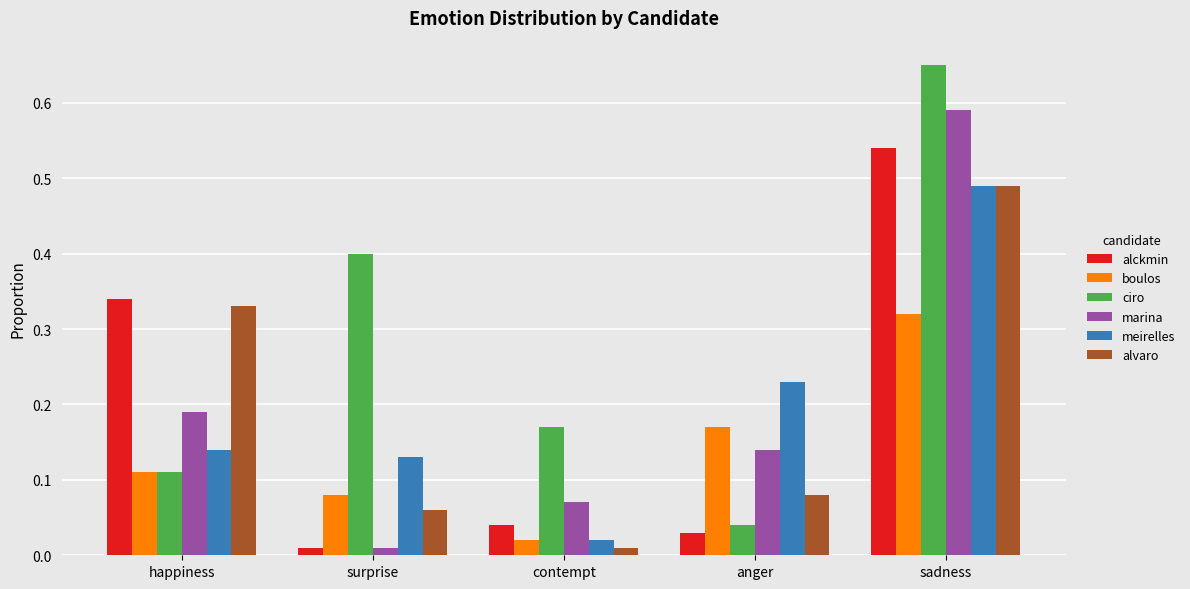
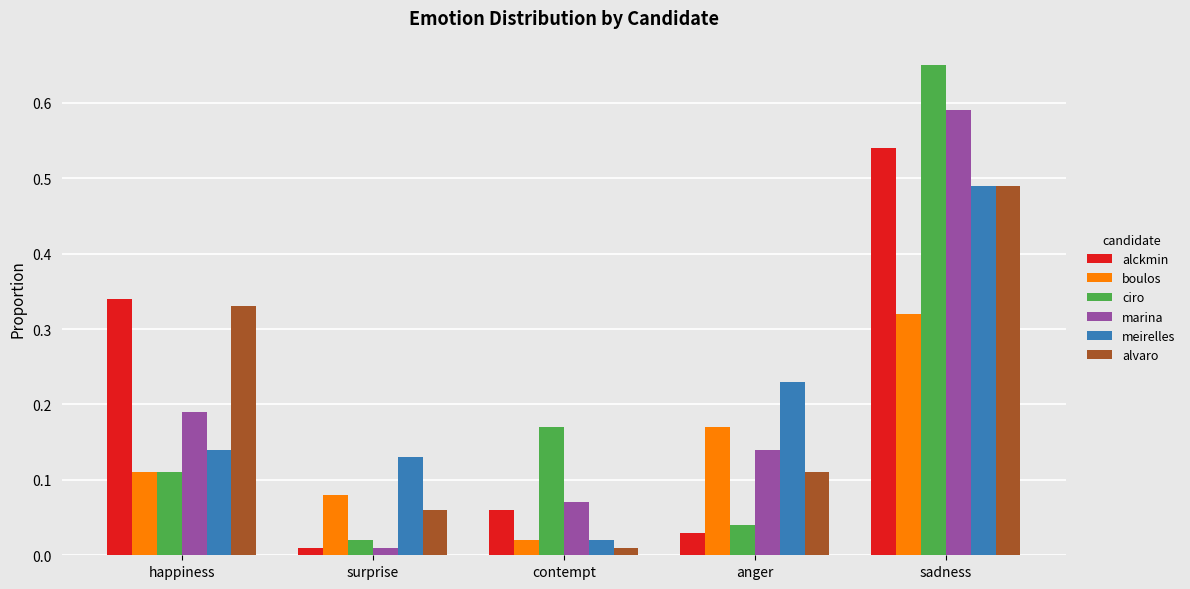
ciro, surprise: 0.40 -> 0.02
alckmin, contempt: 0.04 -> 0.06
alvaro, anger: 0.08 -> 0.11
